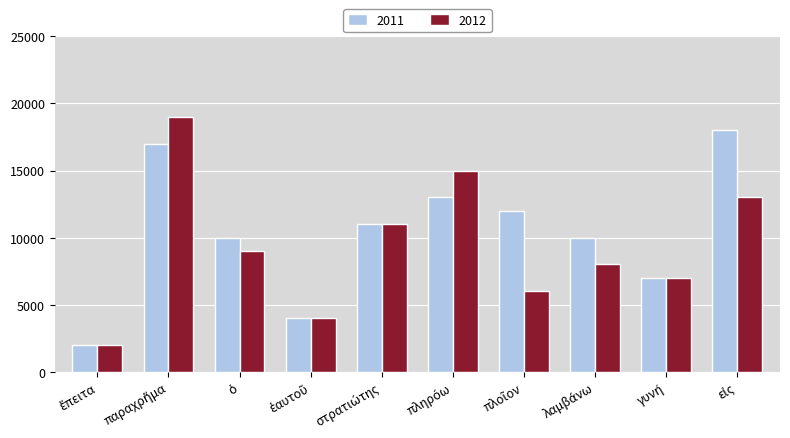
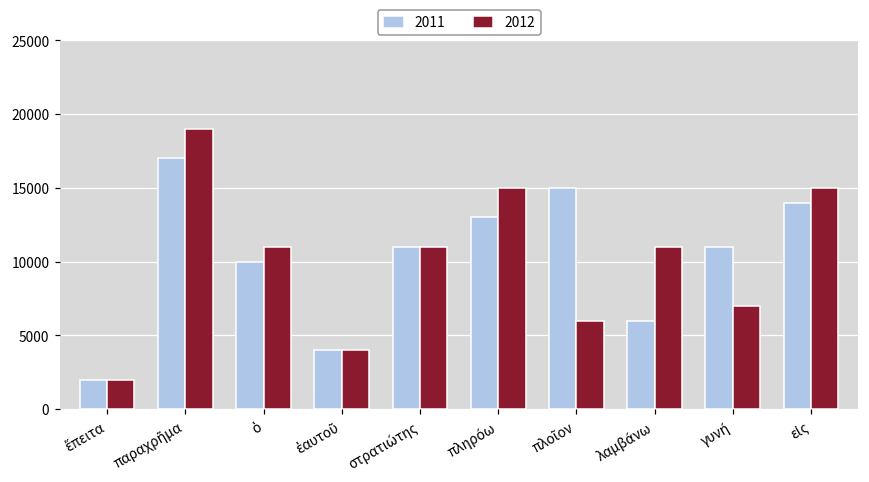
2012, ὁ: 9000 -> 11000
2011, πλοῖον: 12000 -> 15000
2011, λαμβάνω: 10000 -> 6000
2012, λαμβάνω: 8000 -> 11000
2011, γυνή: 7000 -> 11000
2011, εἰς: 18000 -> 14000
2012, εἰς: 13000 -> 15000
